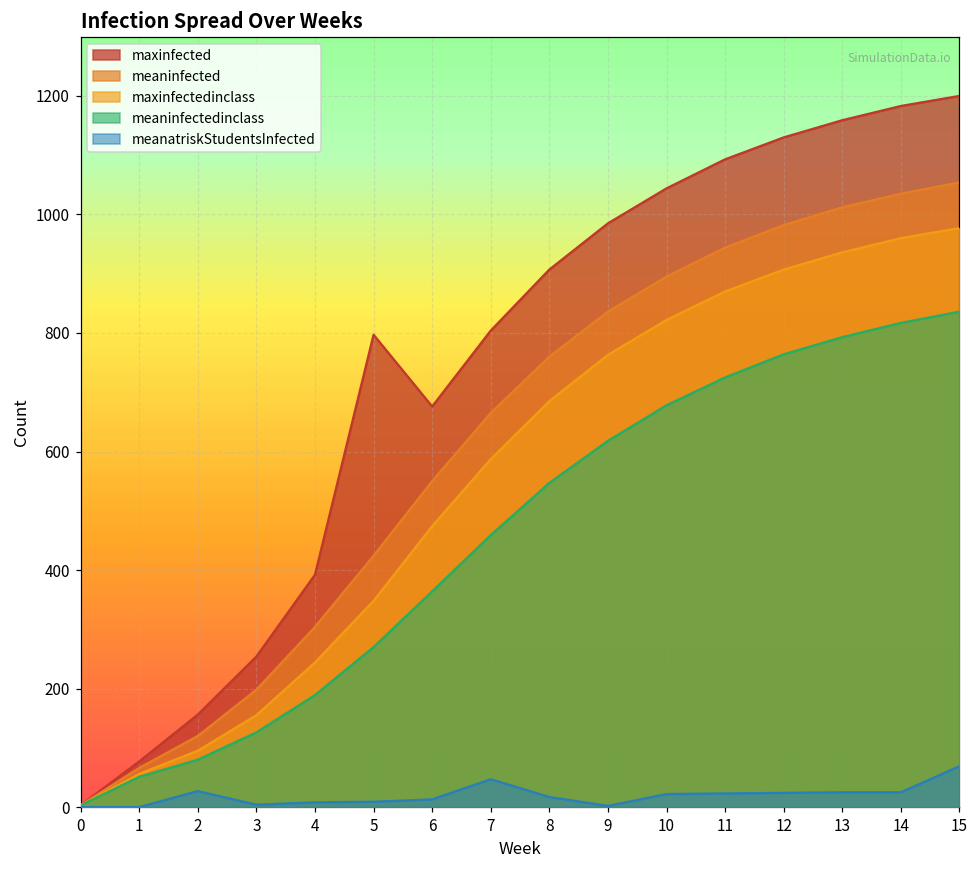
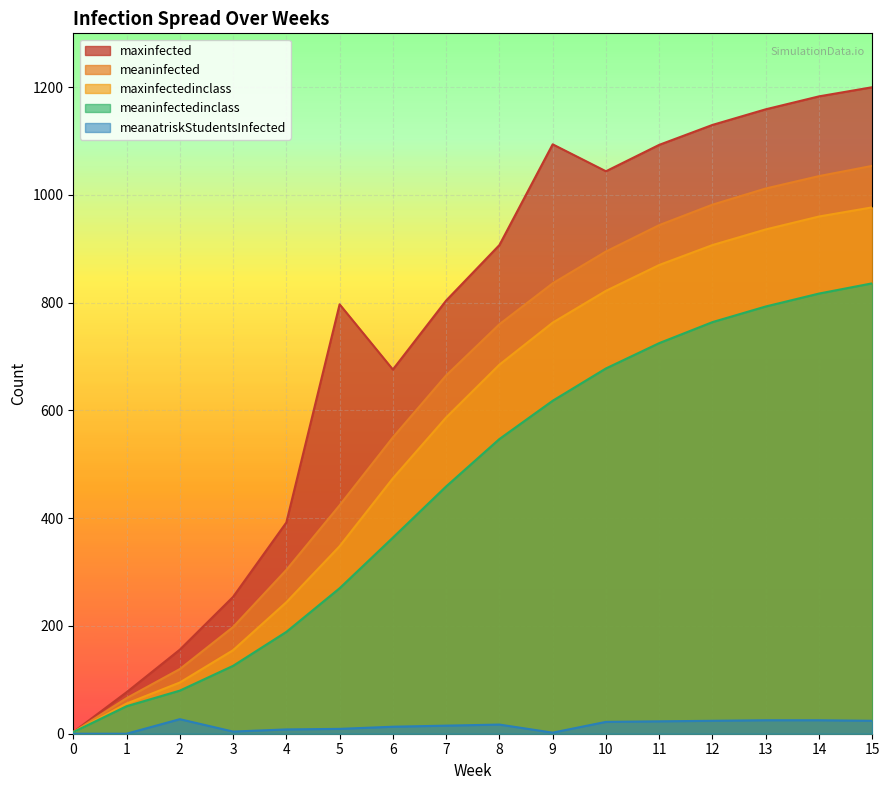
meanatriskStudentsInfected, 7: 50 -> 20
maxinfected, 9: 990 -> 1090
meanatriskStudentsInfected, 15: 70 -> 20
